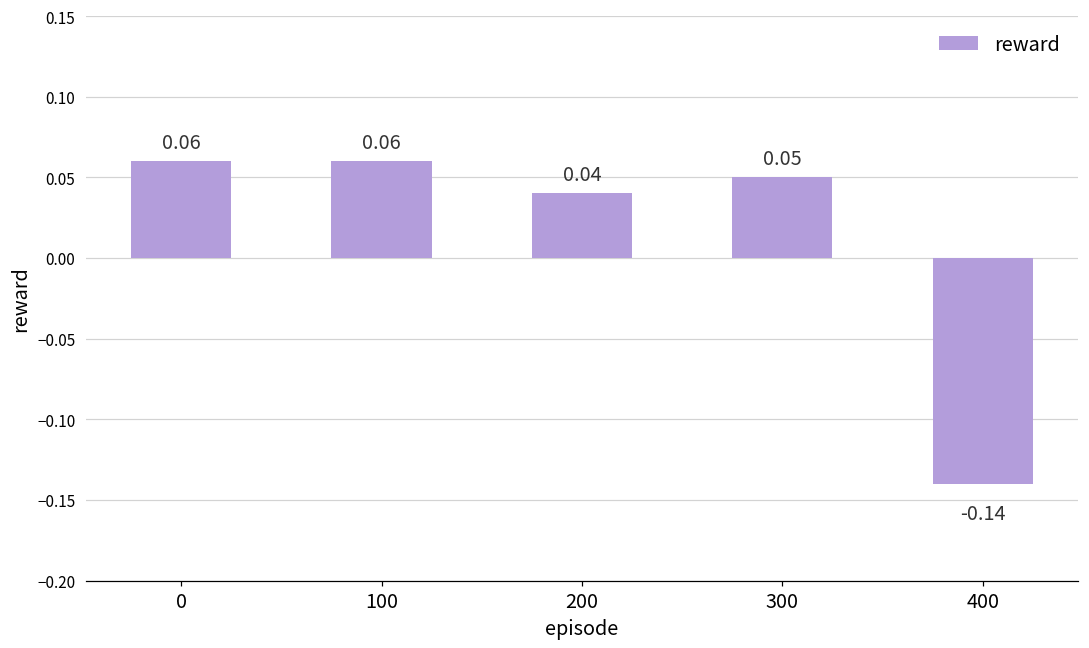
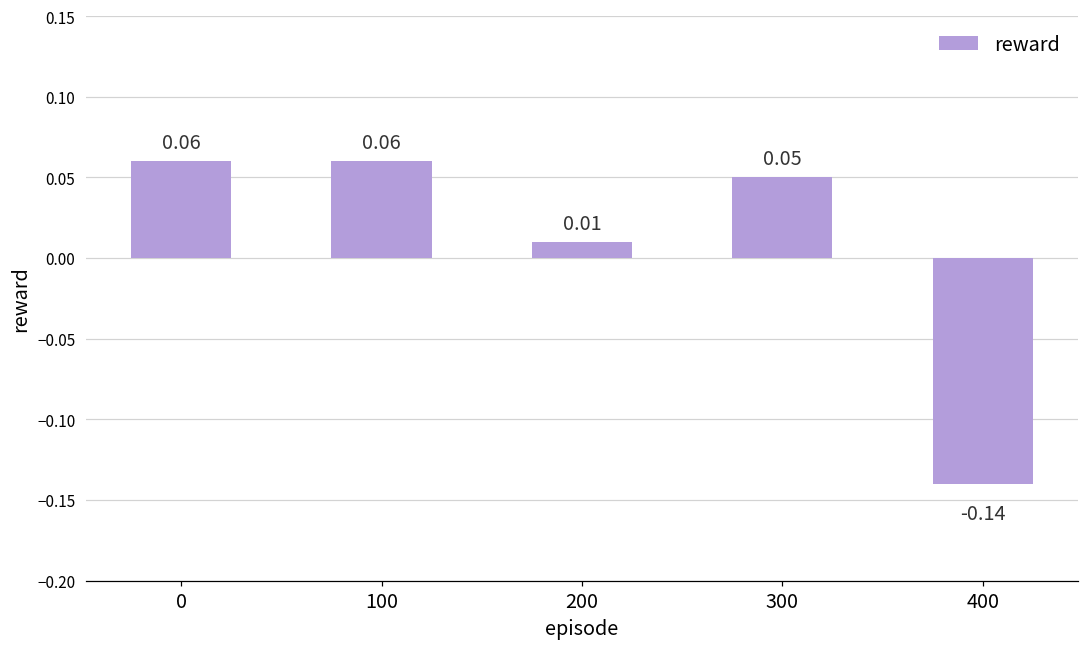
200: 0.04 -> 0.01
